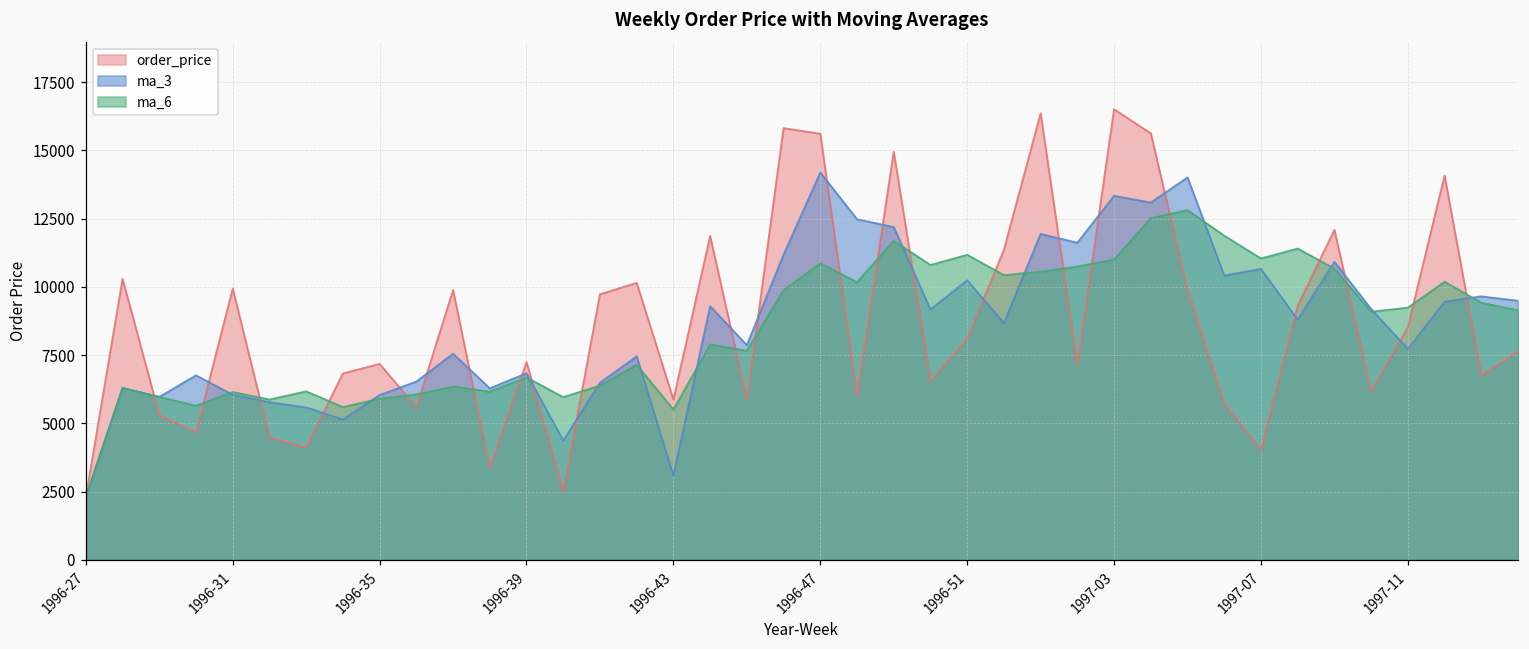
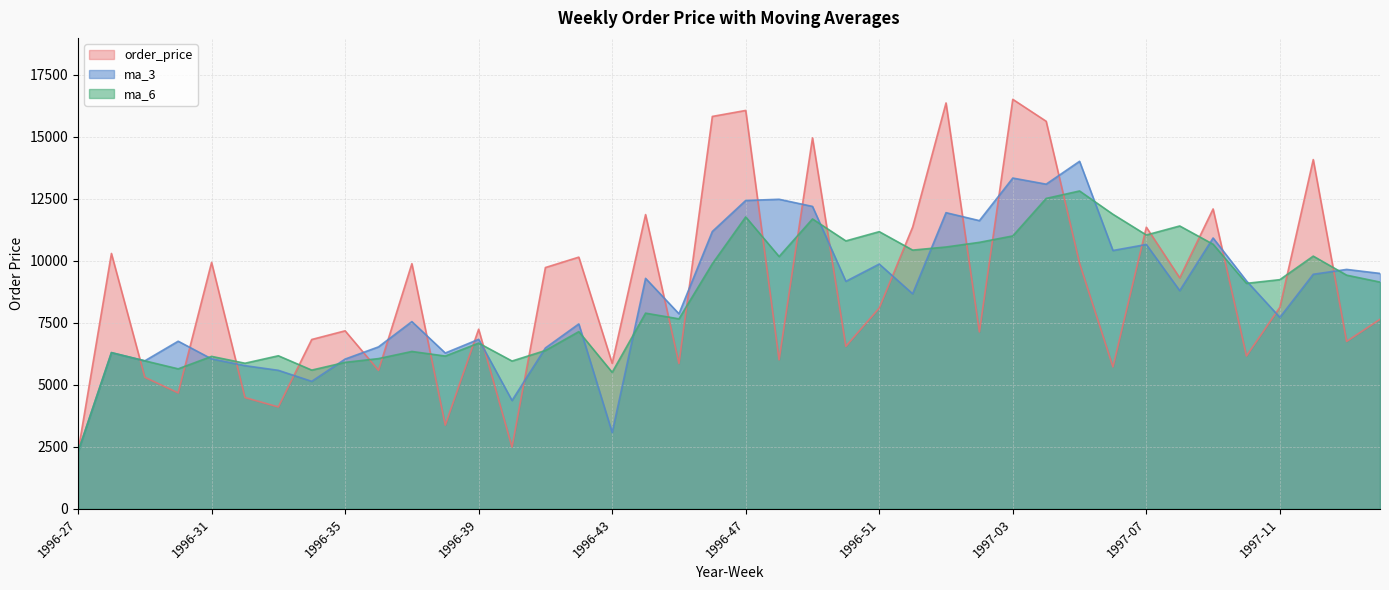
order_price, 1996-47: 15600 -> 16100
ma_3, 1996-47: 14200 -> 12400
ma_6, 1996-47: 10900 -> 11800
ma_3, 1996-51: 10200 -> 9900
order_price, 1997-07: 4000 -> 11400
order_price, 1997-11: 8500 -> 8100
